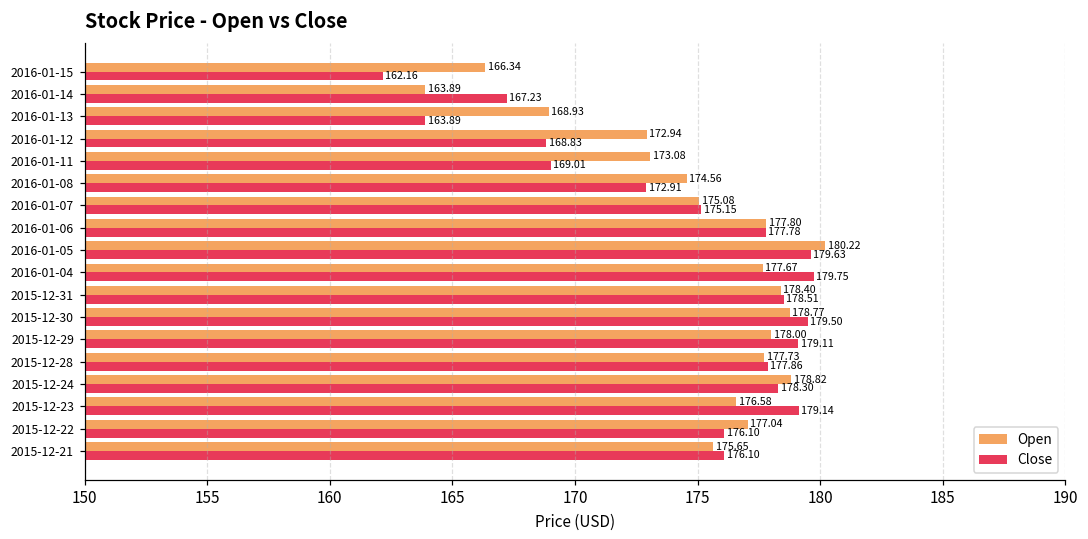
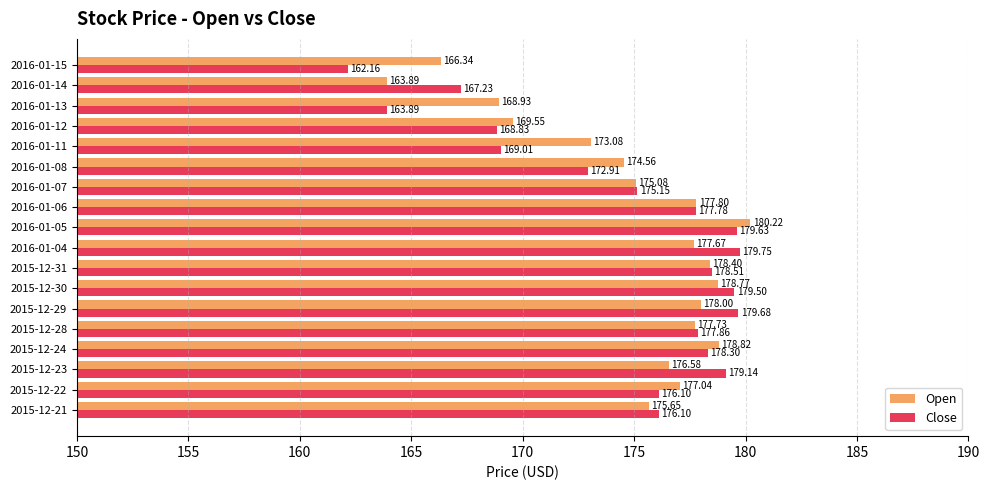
Open, 2016-01-12: 172.94 -> 169.55
Close, 2015-12-29: 179.11 -> 179.68
